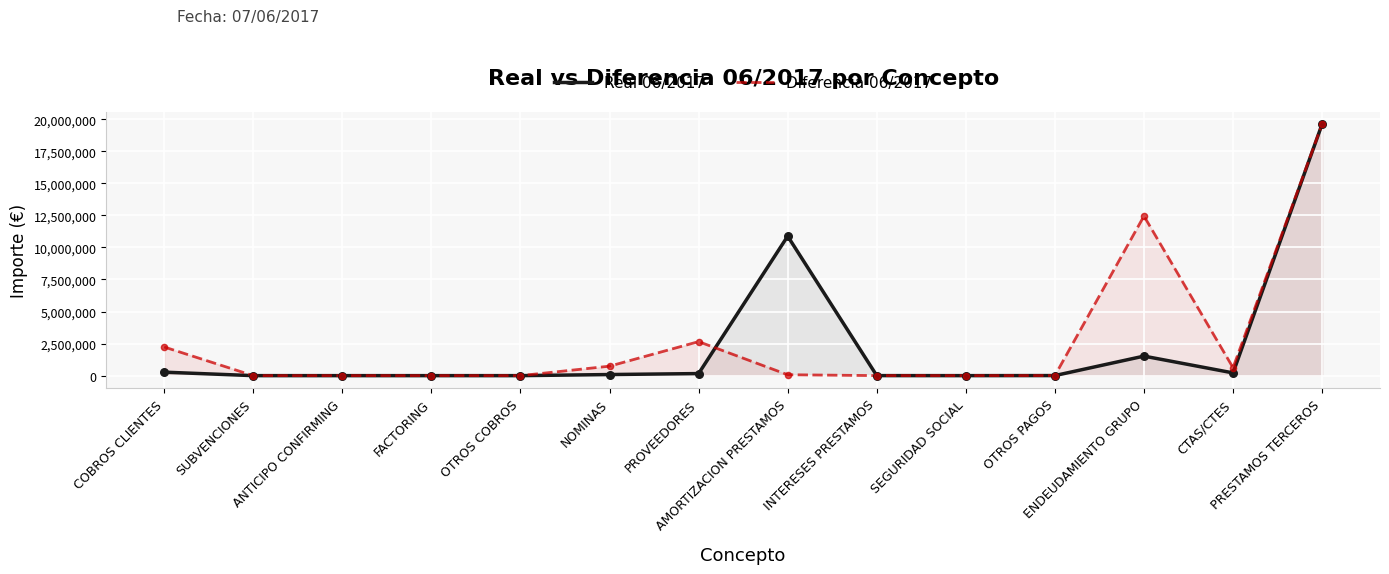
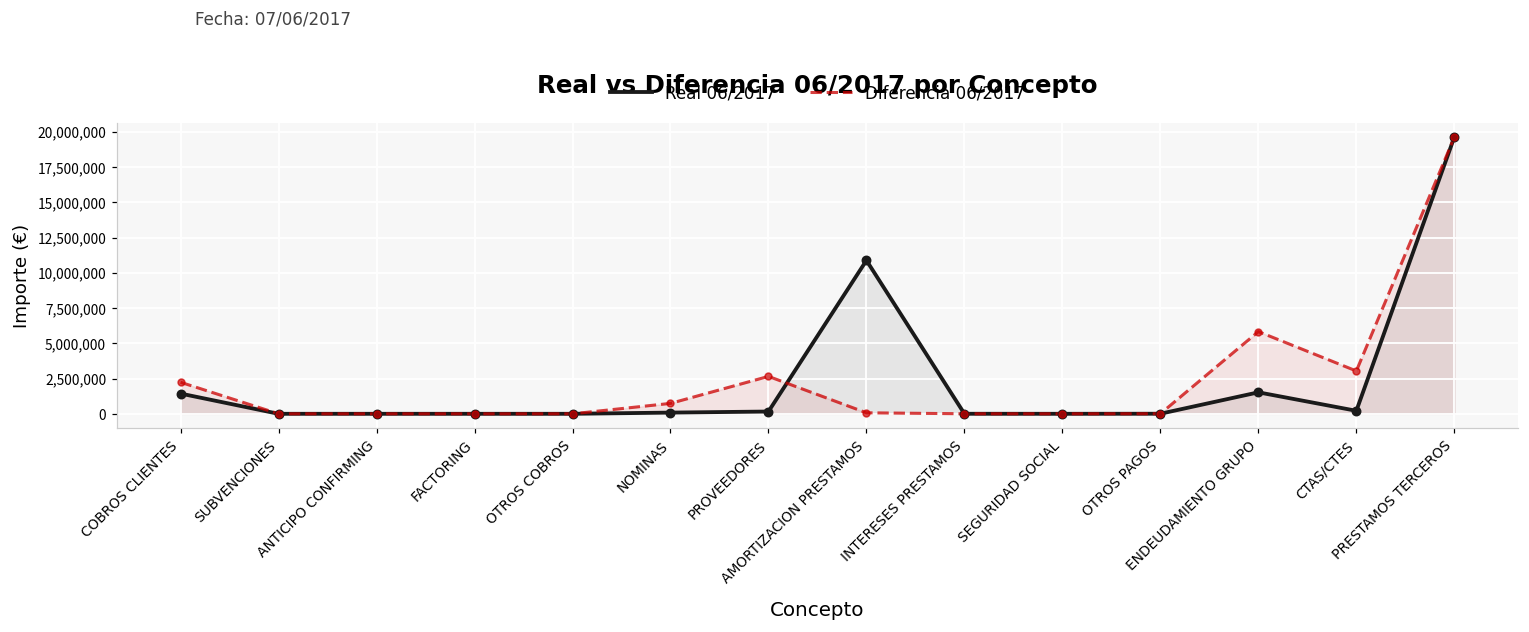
Real 06/2017, COBROS CLIENTES: 300,000 -> 1,400,000
Diferencia 06/2017, ENDEUDAMIENTO GRUPO: 12,400,000 -> 5,800,000
Diferencia 06/2017, CTAS/CTES: 600,000 -> 3,000,000
